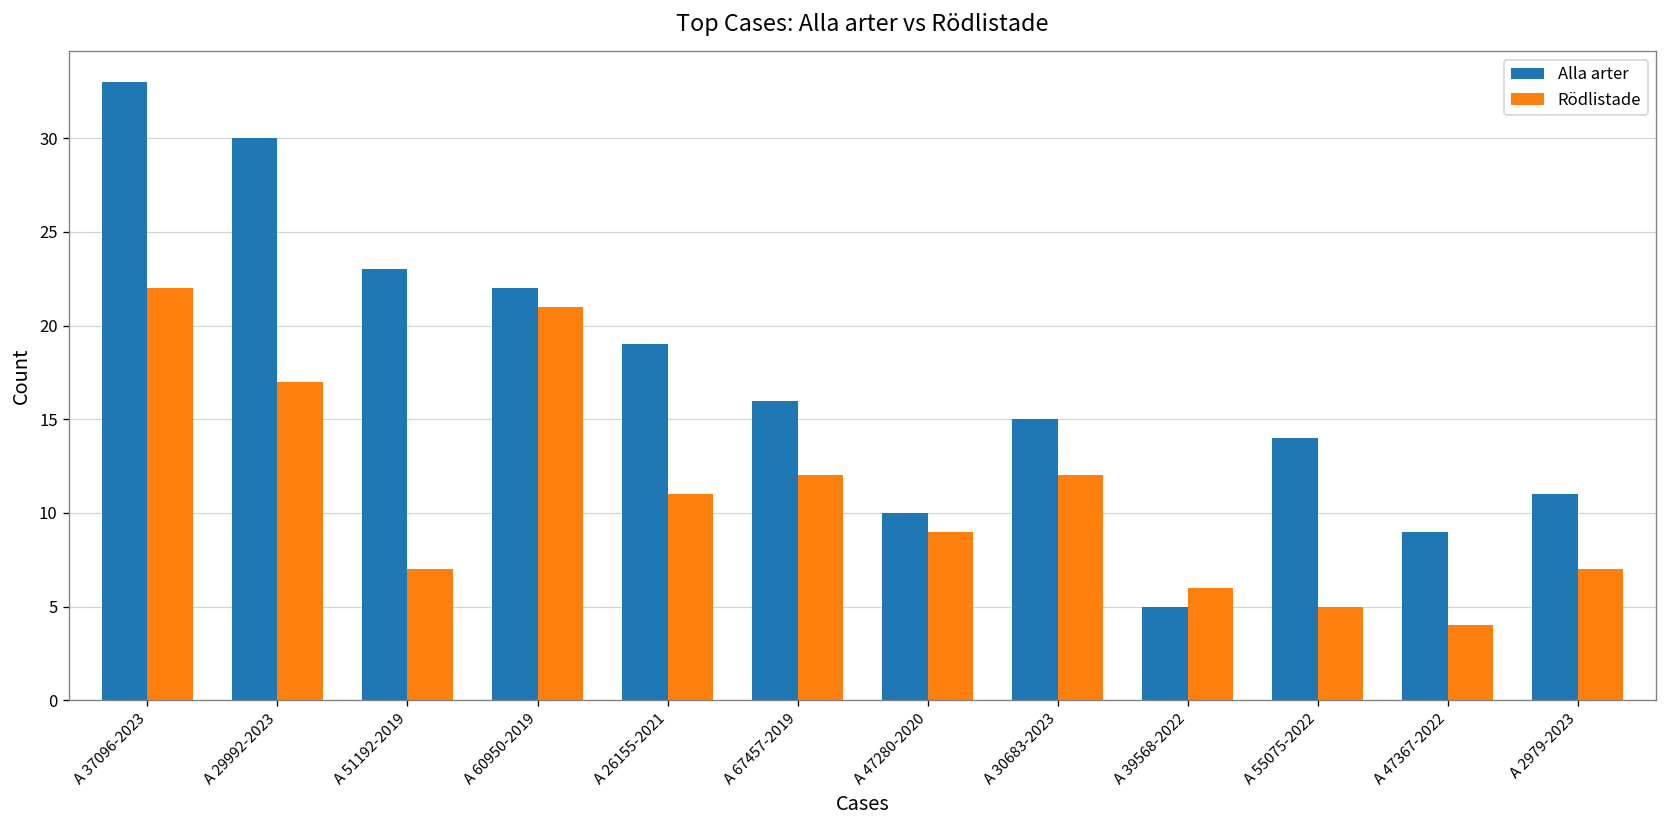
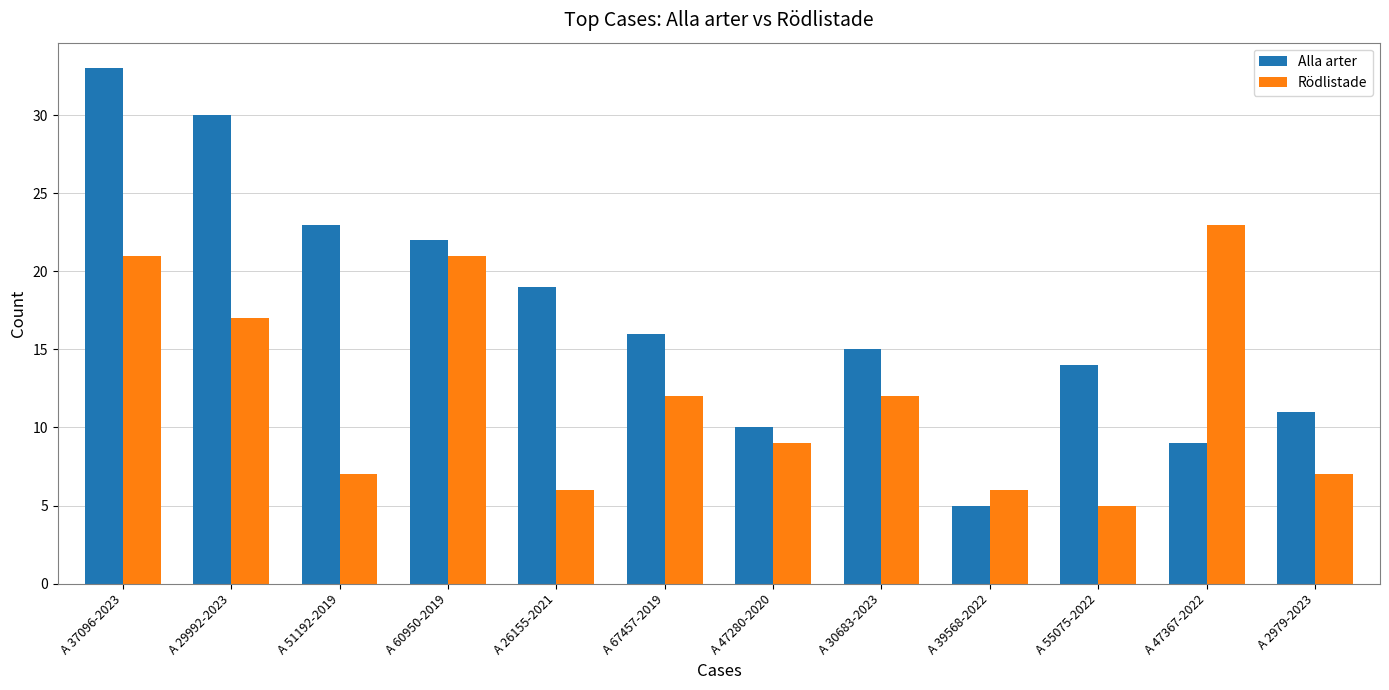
Rödlistade, A 37096-2023: 22 -> 21
Rödlistade, A 26155-2021: 11 -> 6
Rödlistade, A 47367-2022: 4 -> 23
